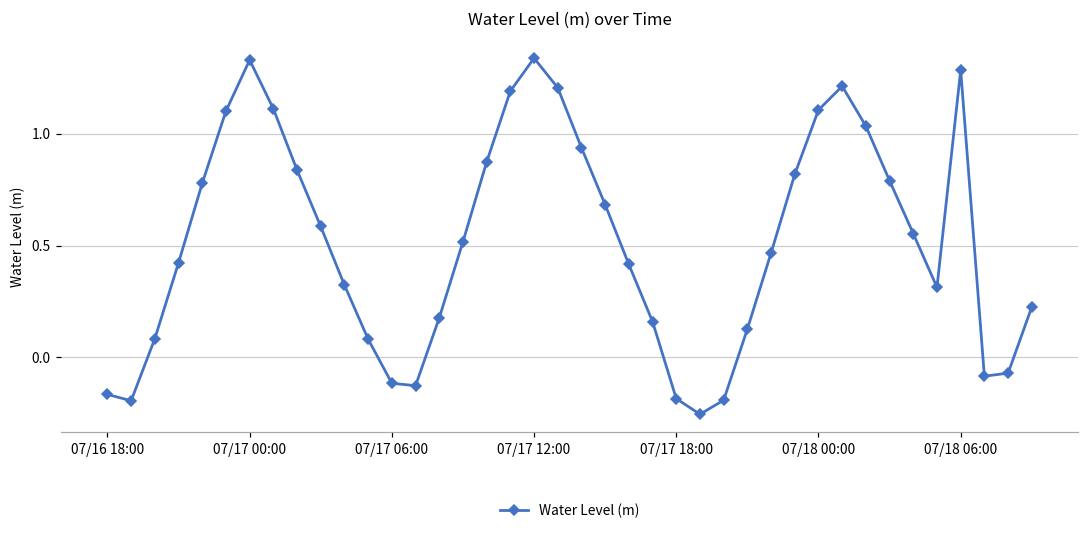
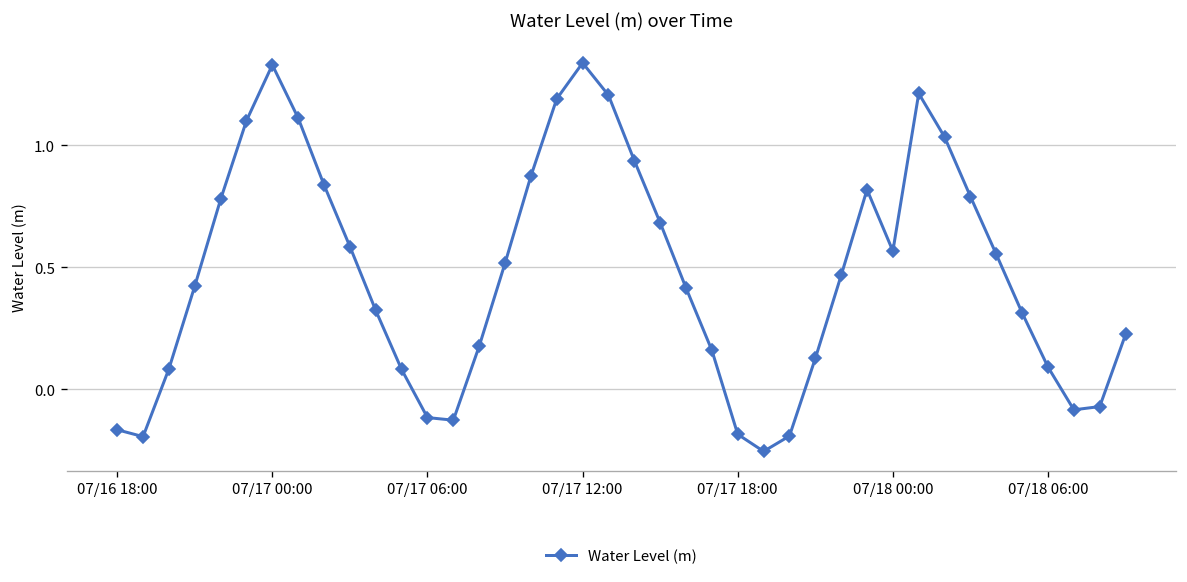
07/18 00:00: 1.11 -> 0.57
07/18 06:00: 1.28 -> 0.09
